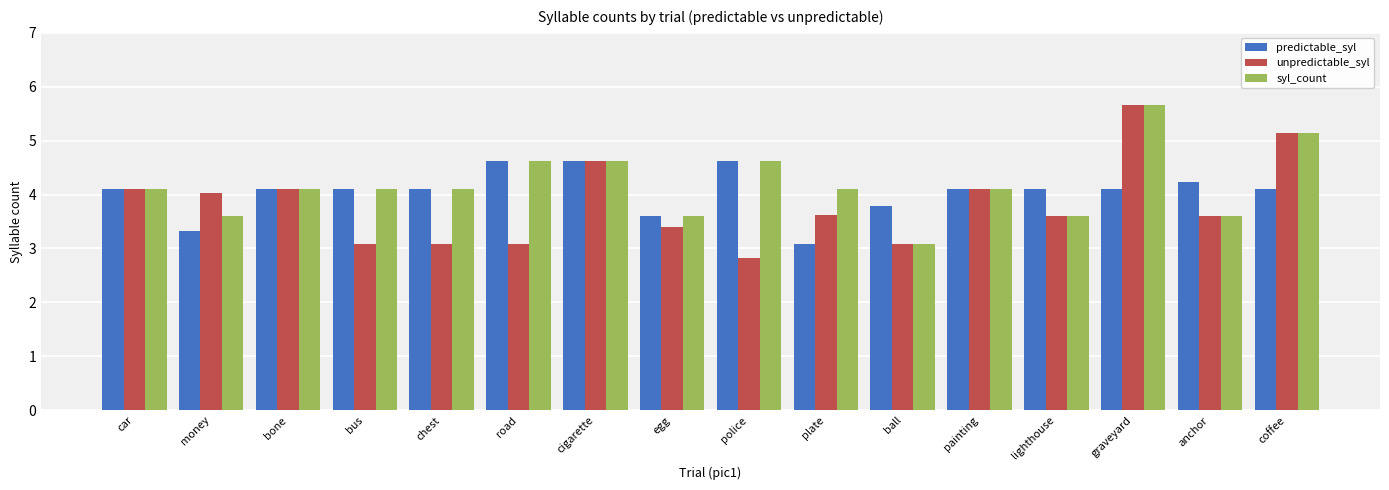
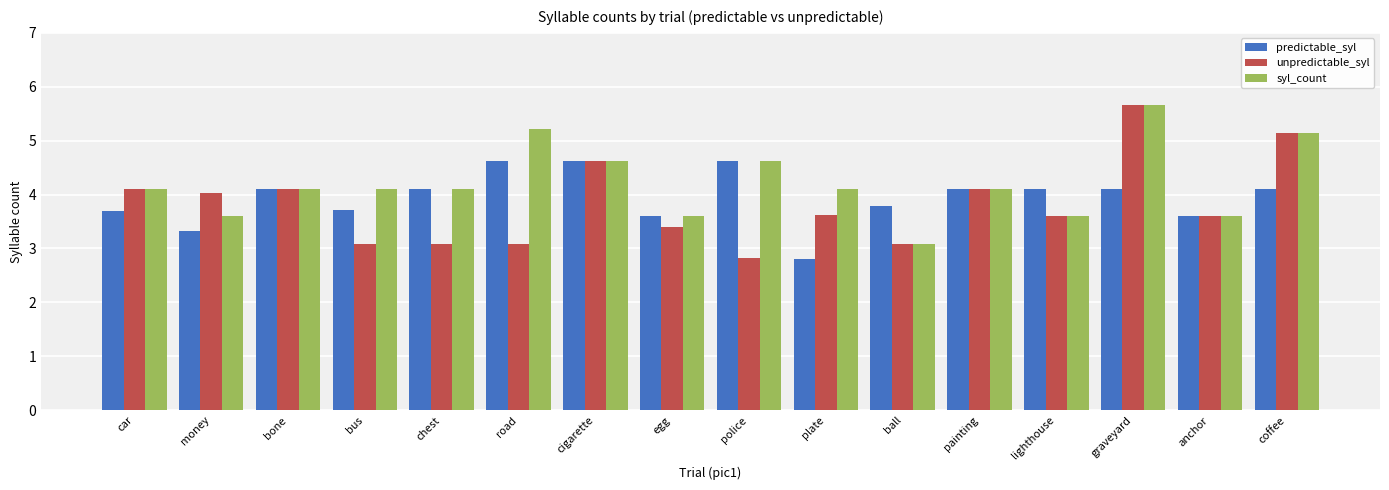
predictable_syl, car: 4.1 -> 3.7
predictable_syl, bus: 4.1 -> 3.7
syl_count, road: 4.6 -> 5.2
predictable_syl, plate: 3.1 -> 2.8
predictable_syl, anchor: 4.2 -> 3.6
